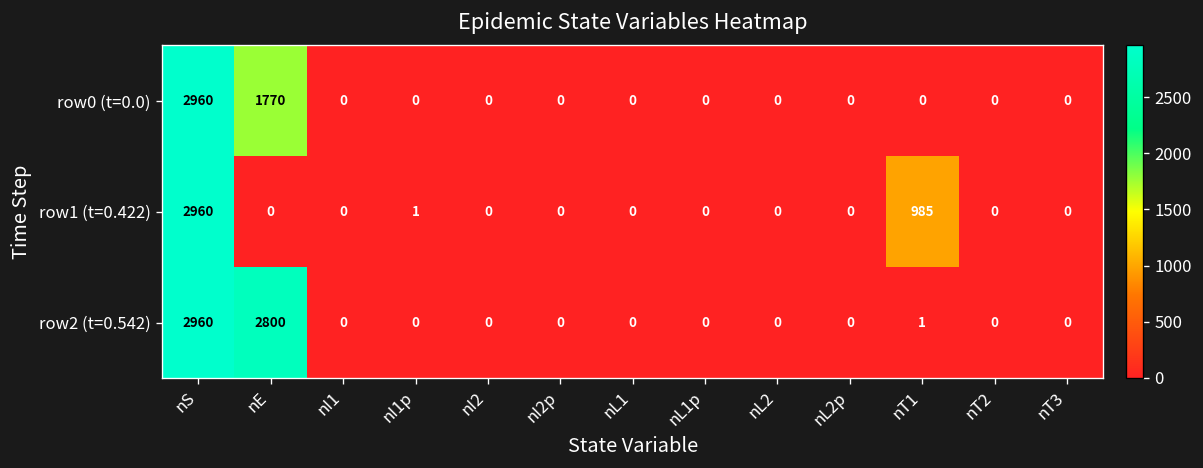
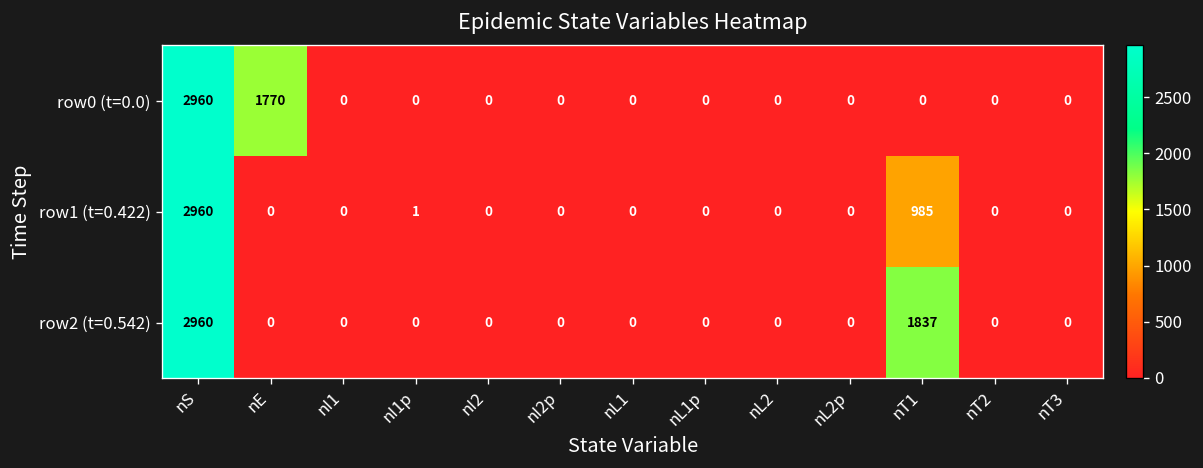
row2 (t=0.542), nE: 2800 -> 0
row2 (t=0.542), nT1: 1 -> 1837
